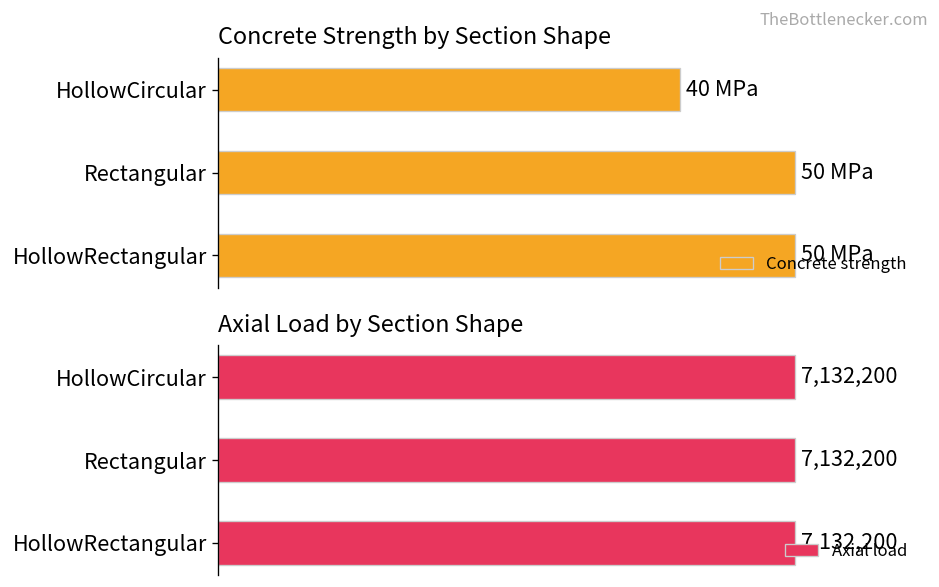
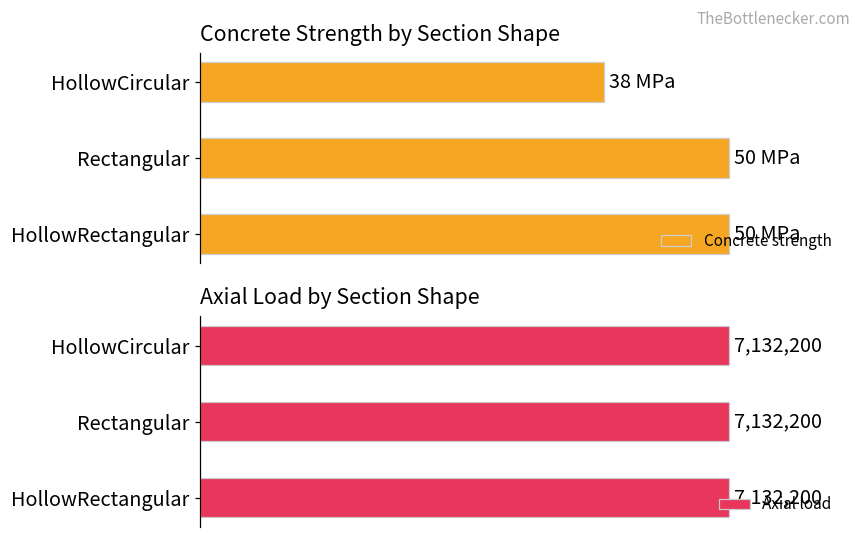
Concrete Strength by Section Shape, HollowCircular: 40 -> 38
